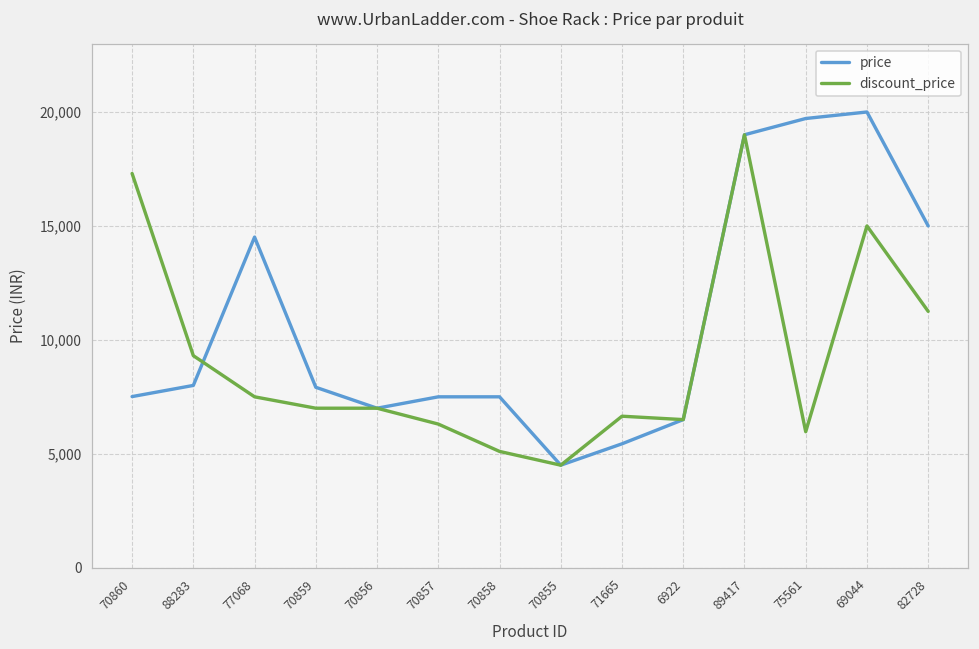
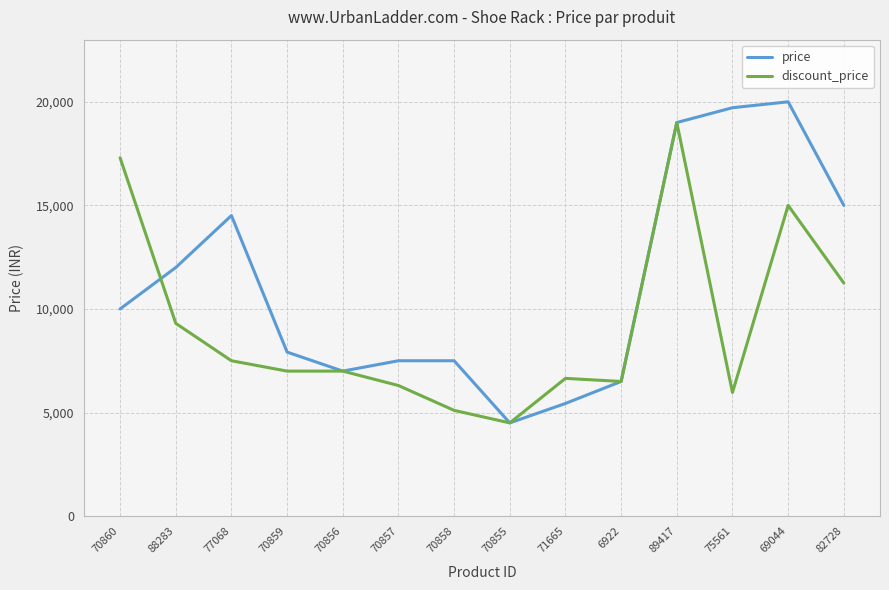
price, 70860: 7,500 -> 10,000
price, 88283: 8,000 -> 12,000
